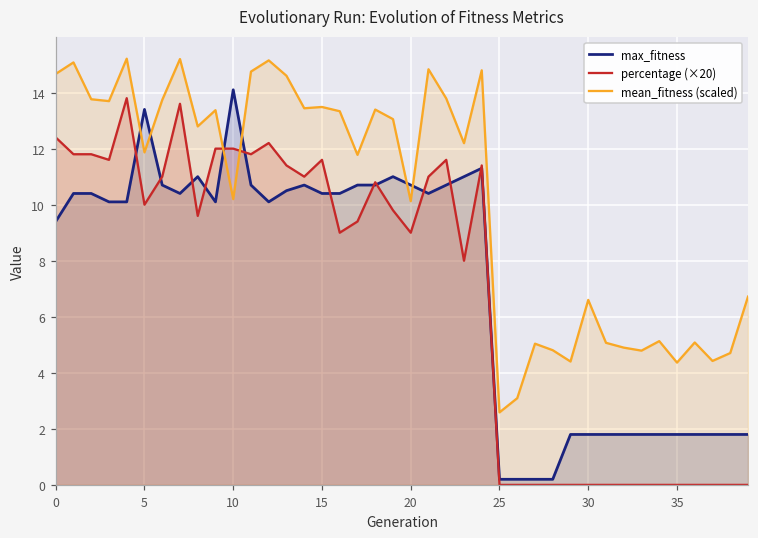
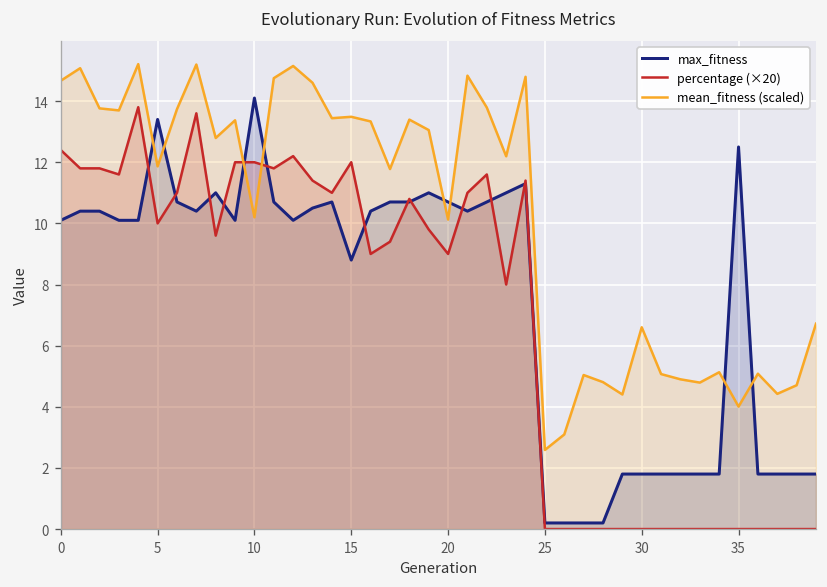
max_fitness, 0: 9.4 -> 10.1
max_fitness, 15: 10.4 -> 8.8
percentage (×20), 15: 11.6 -> 12.0
max_fitness, 35: 1.8 -> 12.5
mean_fitness (scaled), 35: 4.4 -> 4.0
